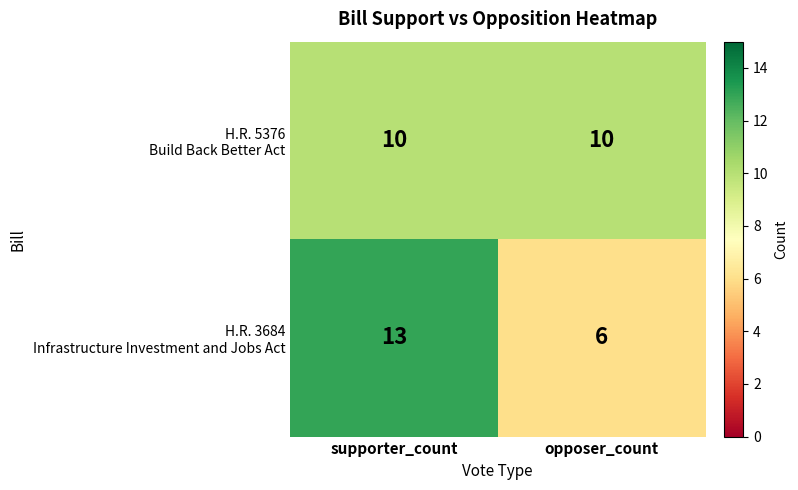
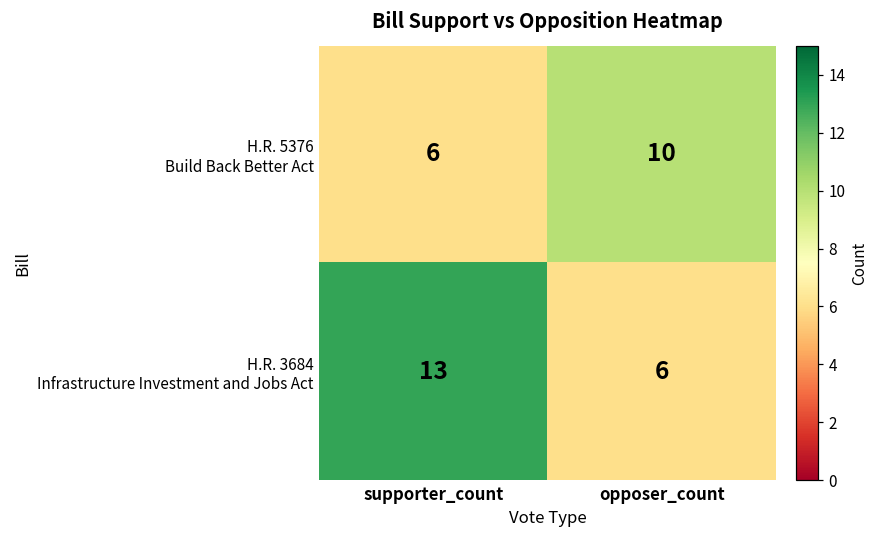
H.R. 5376 Build Back Better Act, supporter_count: 10 -> 6
